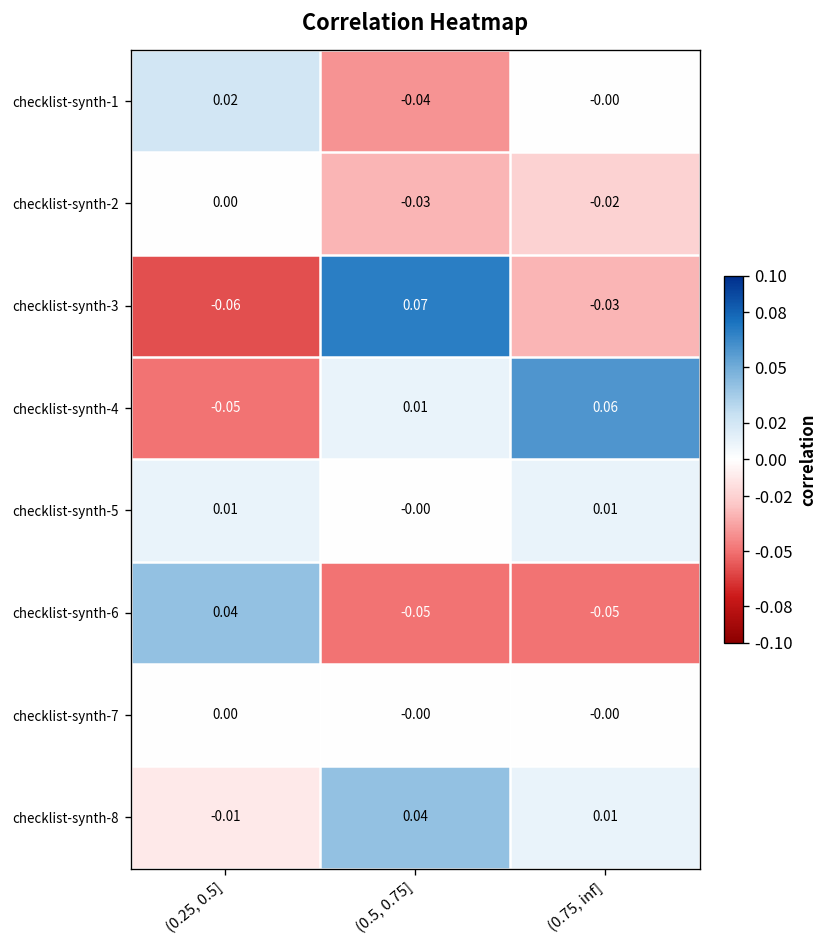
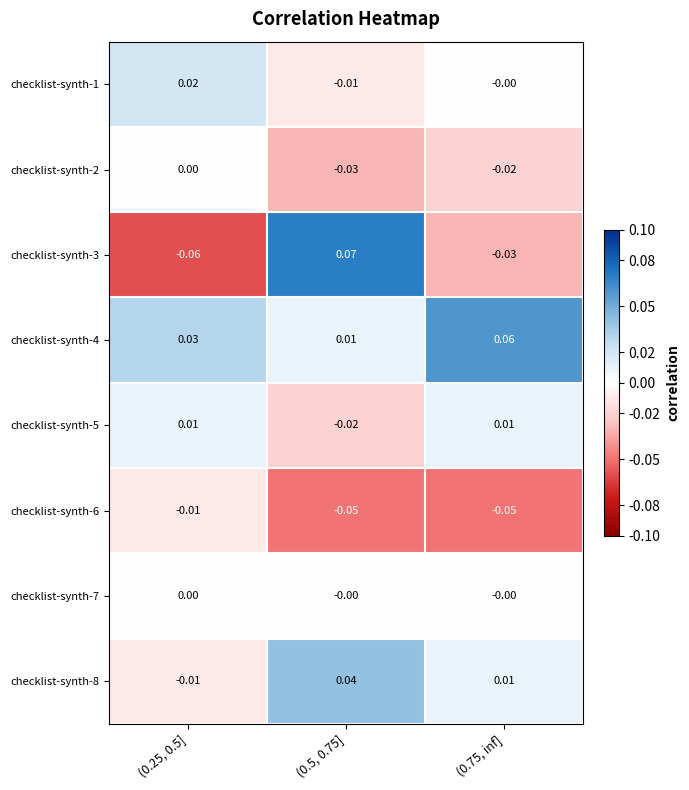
checklist-synth-1, (0.5, 0.75]: -0.04 -> -0.01
checklist-synth-4, (0.25, 0.5]: -0.05 -> 0.03
checklist-synth-5, (0.5, 0.75]: -0.00 -> -0.02
checklist-synth-6, (0.25, 0.5]: 0.04 -> -0.01
